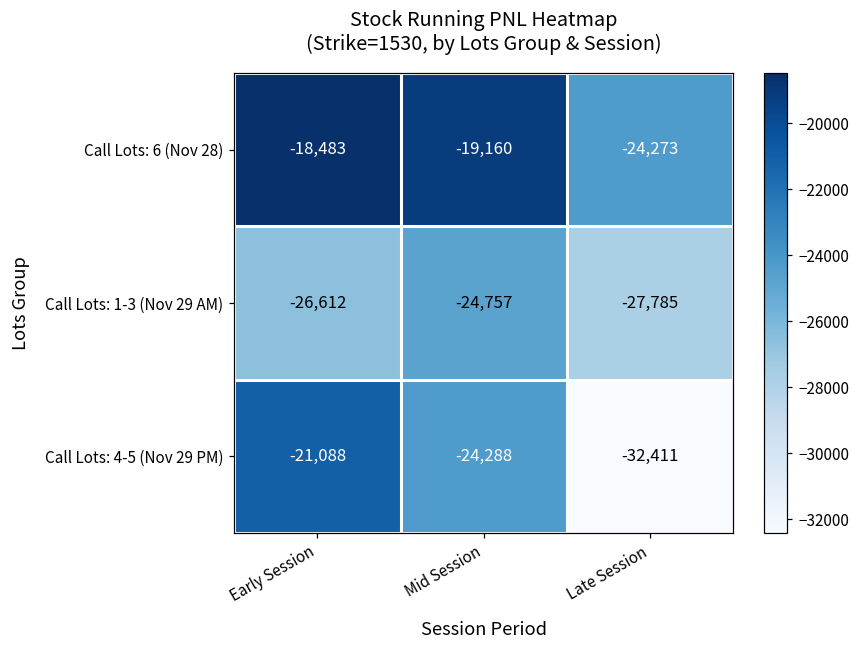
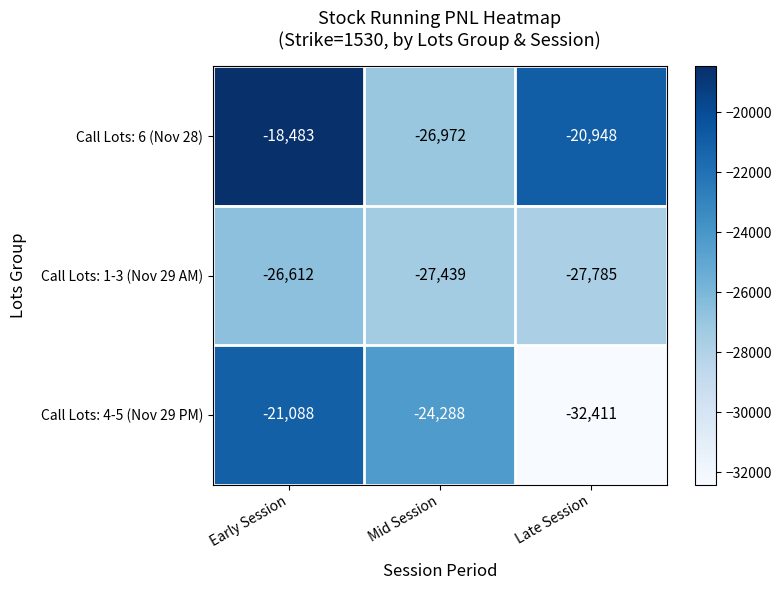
Call Lots: 6 (Nov 28), Mid Session: -19,160 -> -26,972
Call Lots: 6 (Nov 28), Late Session: -24,273 -> -20,948
Call Lots: 1-3 (Nov 29 AM), Mid Session: -24,757 -> -27,439
